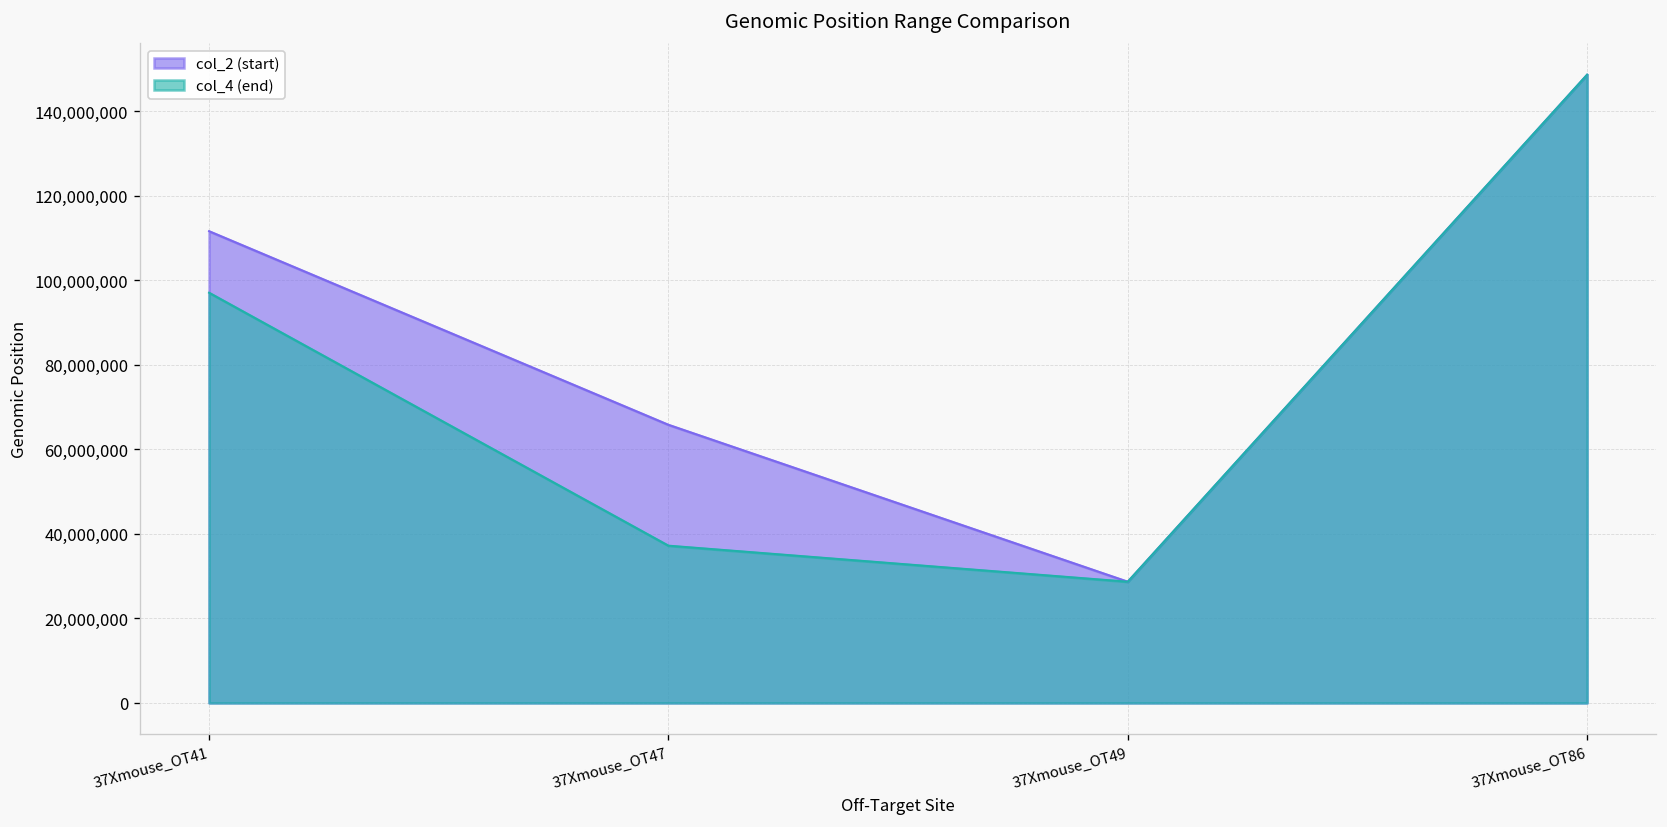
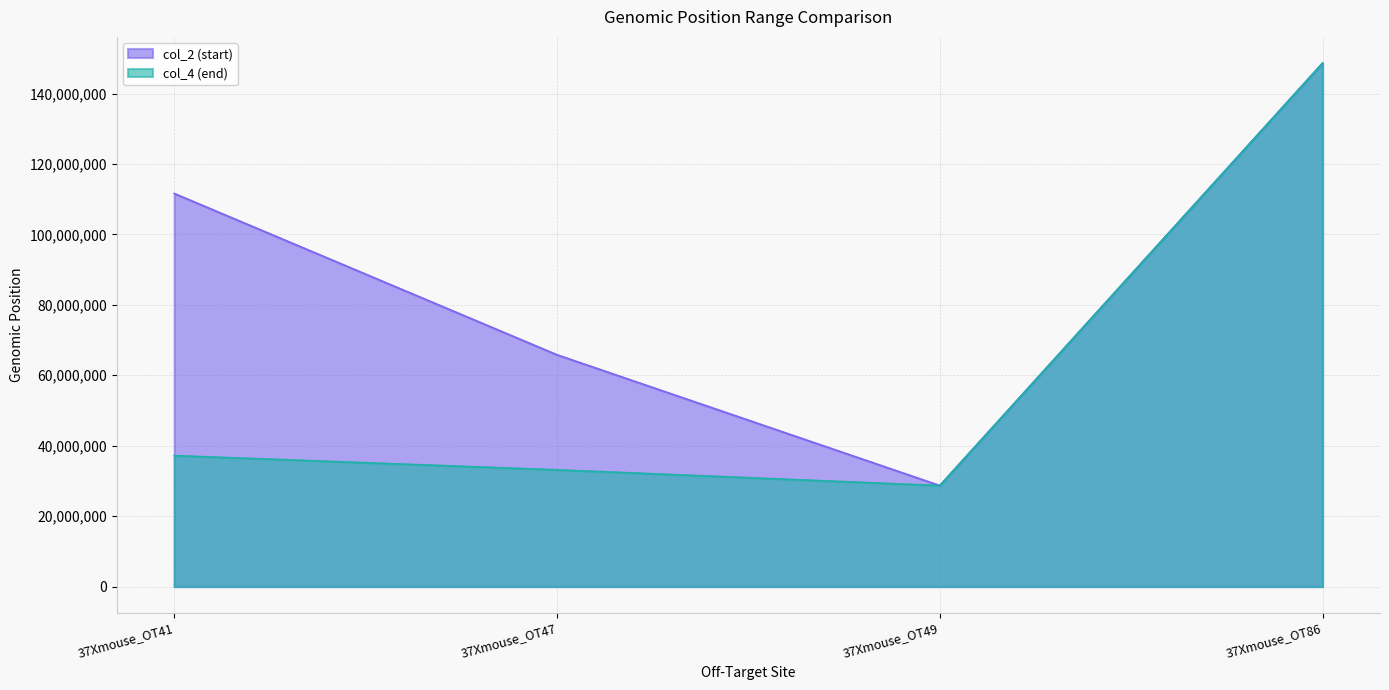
col_4 (end), 37Xmouse_OT41: 97,000,000 -> 37,000,000
col_4 (end), 37Xmouse_OT47: 37,000,000 -> 33,000,000
